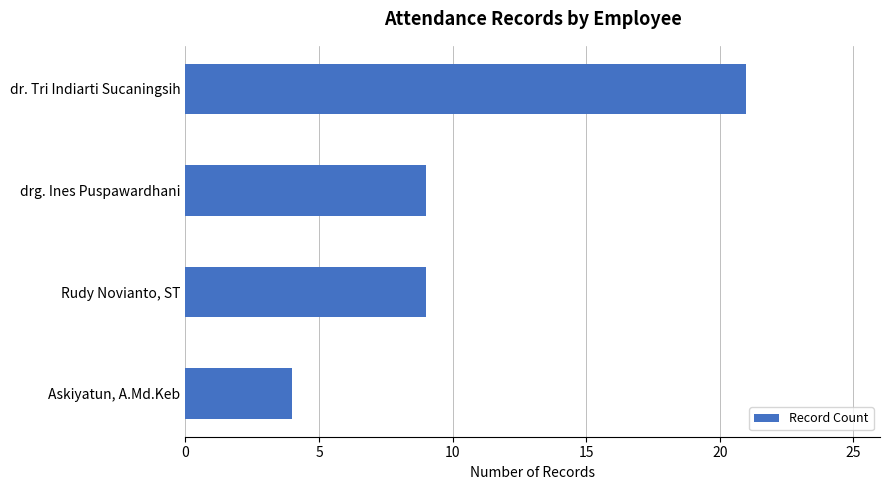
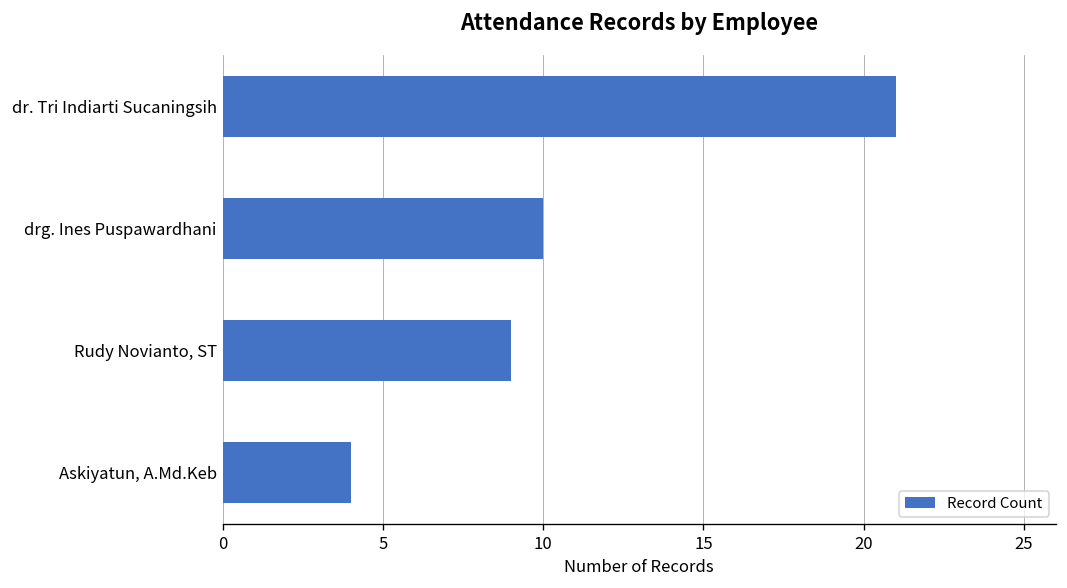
drg. Ines Puspawardhani: 9 -> 10
